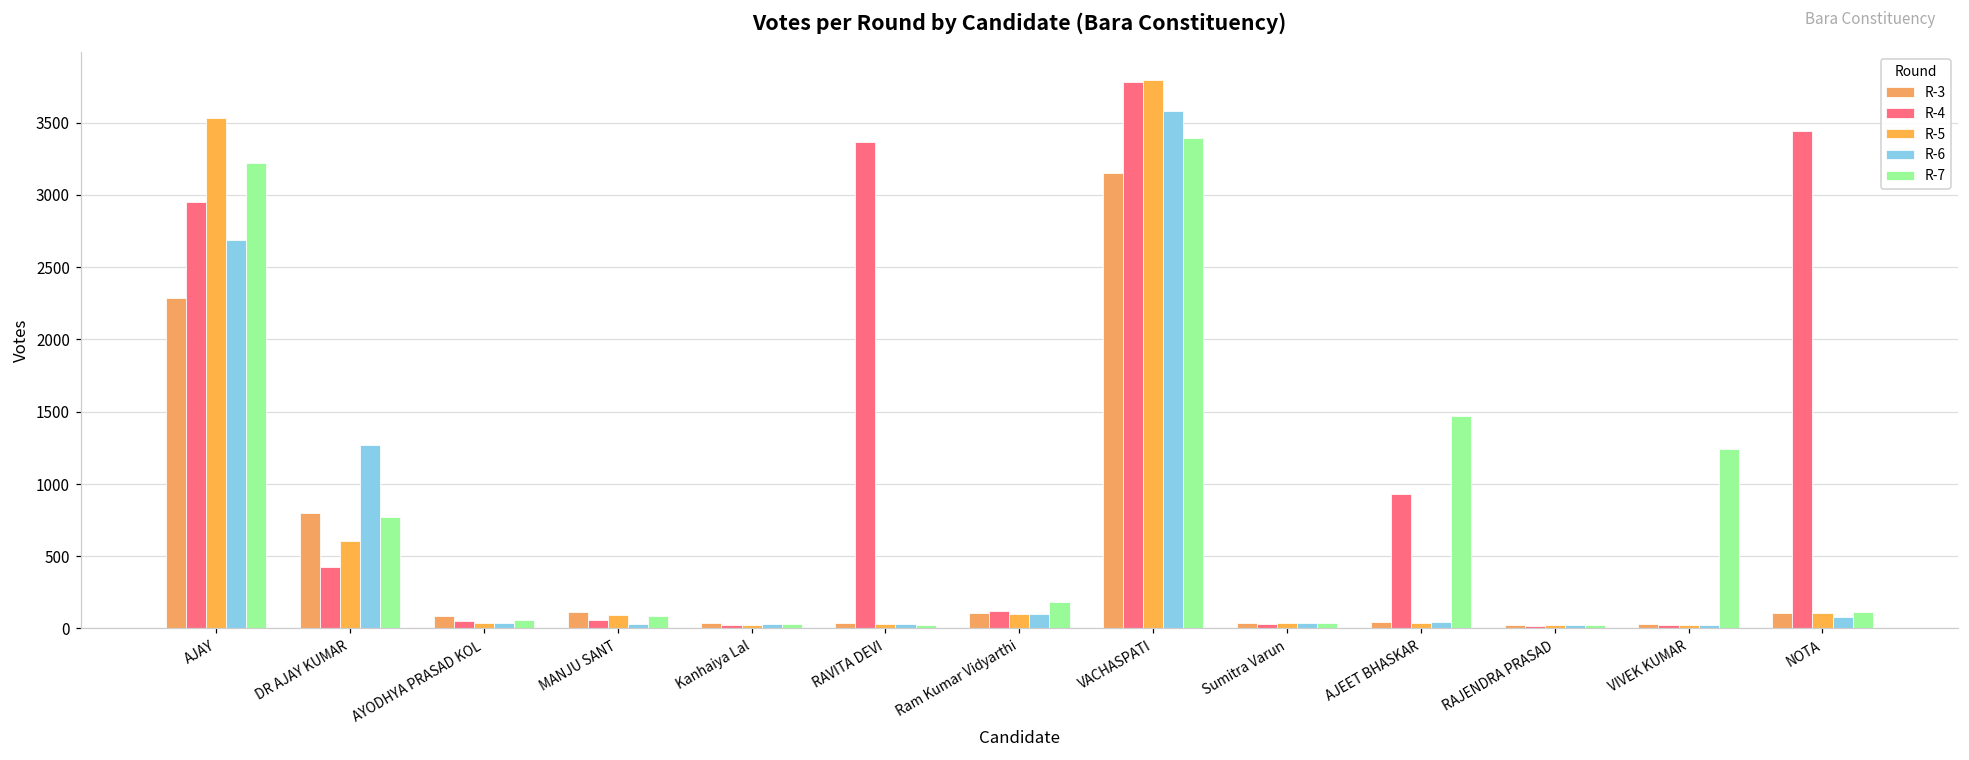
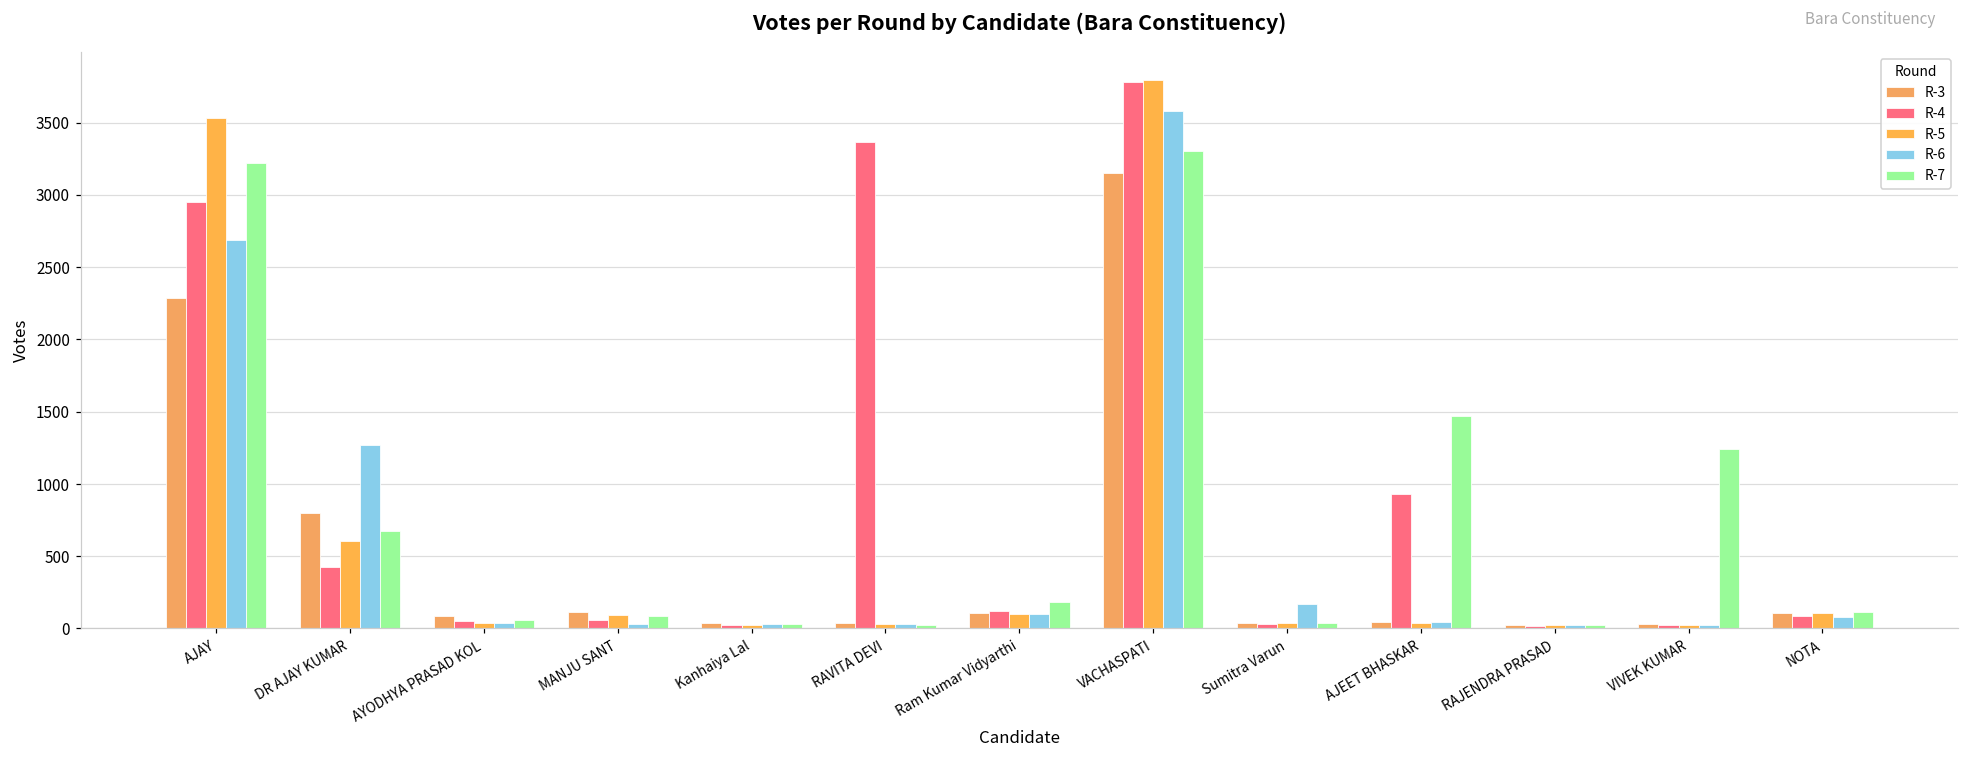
R-7, DR AJAY KUMAR: 770 -> 670
R-7, VACHASPATI: 3390 -> 3300
R-6, Sumitra Varun: 40 -> 170
R-4, NOTA: 3440 -> 90
